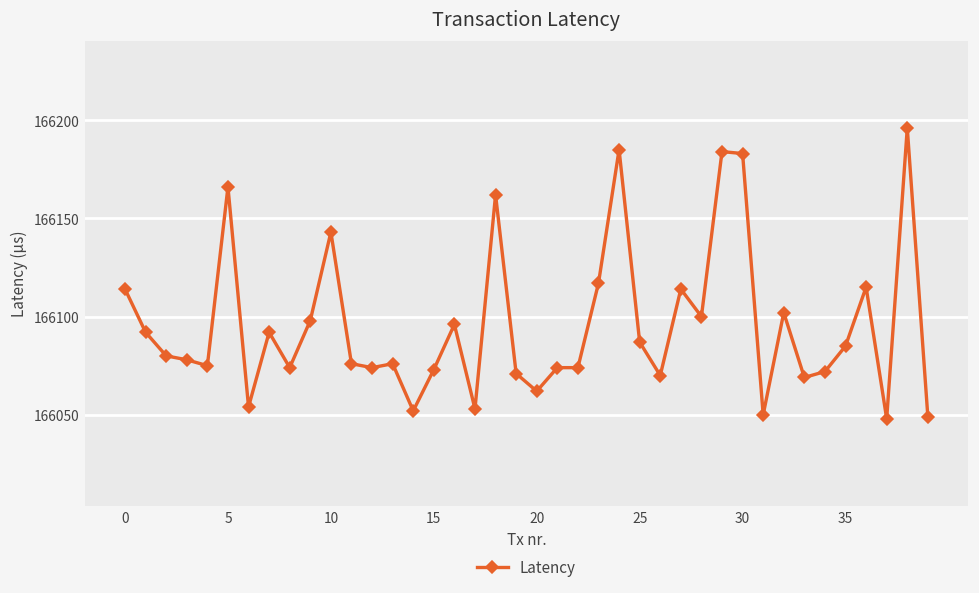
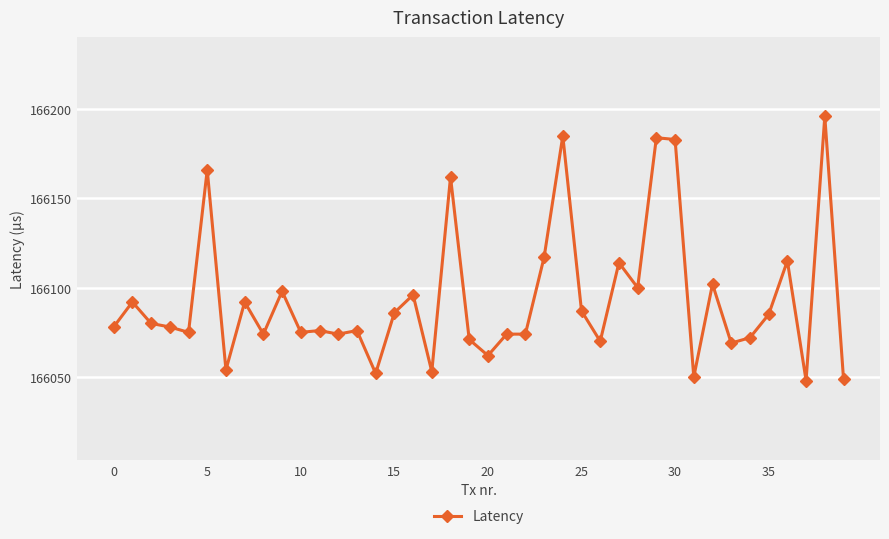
0: 166114 -> 166078
10: 166143 -> 166075
15: 166073 -> 166086
